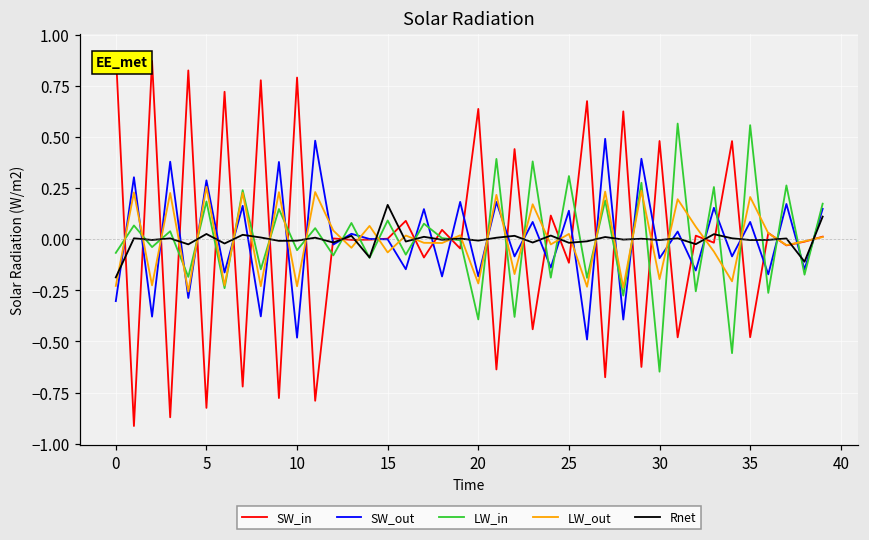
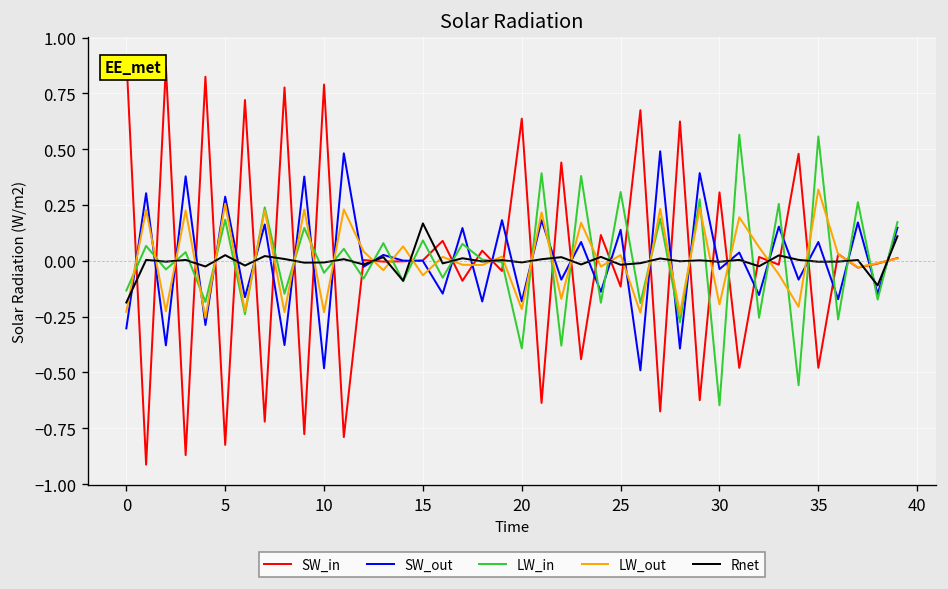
LW_in, 0: -0.07 -> -0.13
SW_in, 30: 0.48 -> 0.31
SW_out, 30: -0.09 -> -0.04
LW_out, 35: 0.21 -> 0.32
